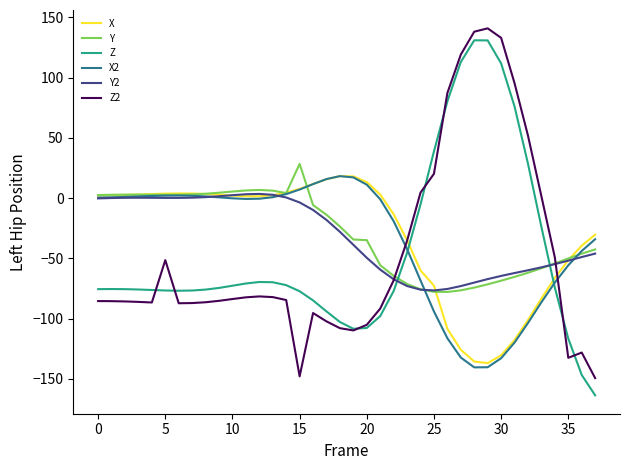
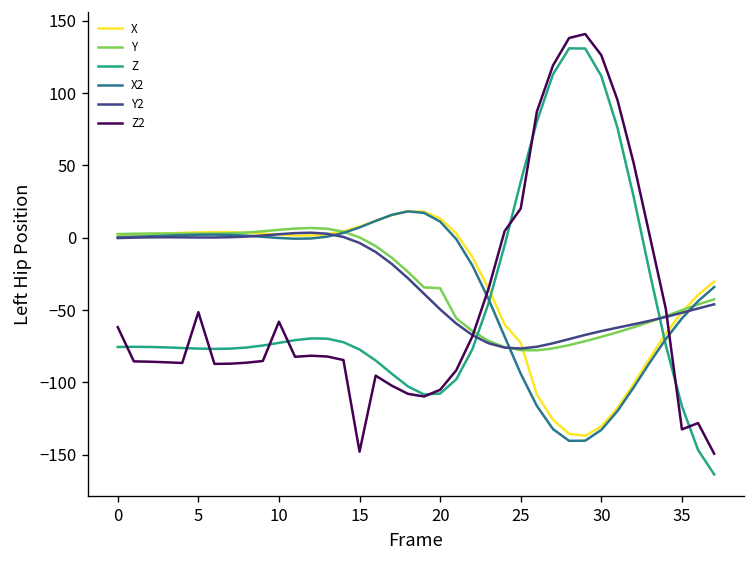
Z2, 0: -85 -> -62
Z2, 10: -84 -> -58
Y, 15: 28 -> 0
Z2, 30: 133 -> 126
